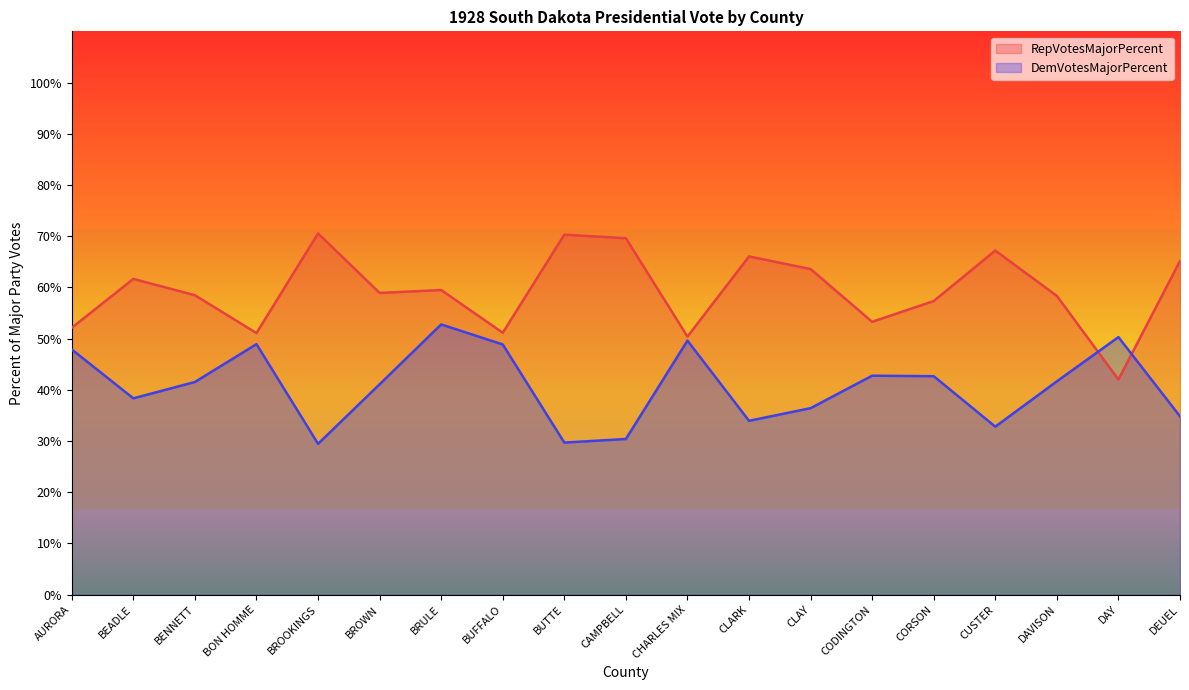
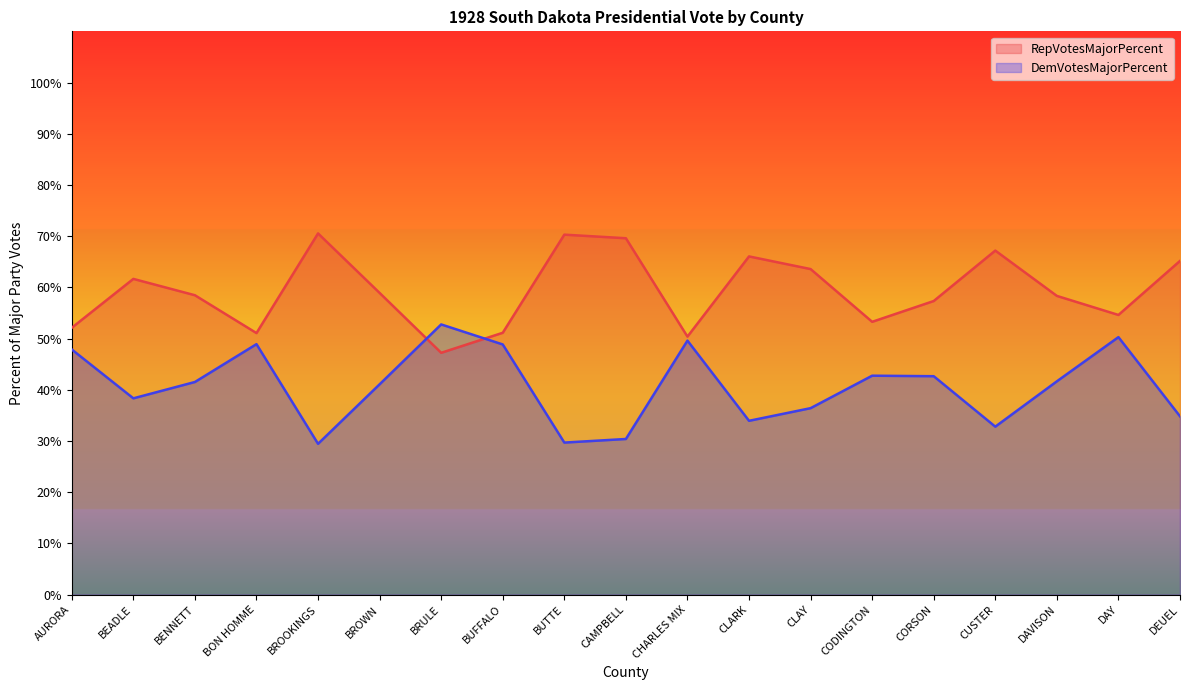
RepVotesMajorPercent, BRULE: 59% -> 47%
RepVotesMajorPercent, DAY: 42% -> 55%
